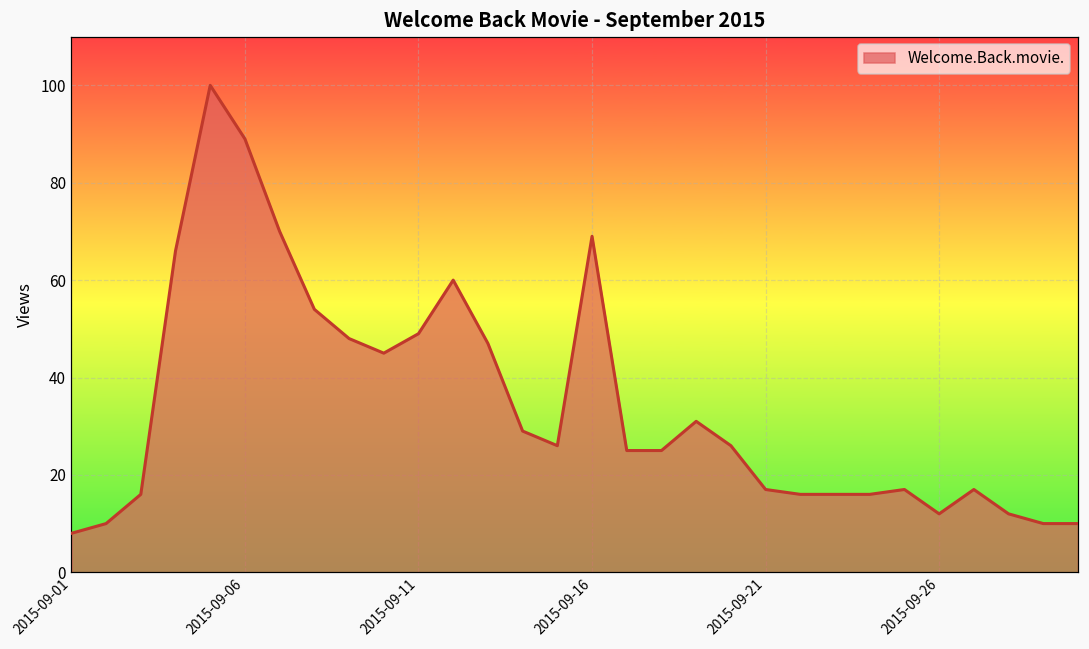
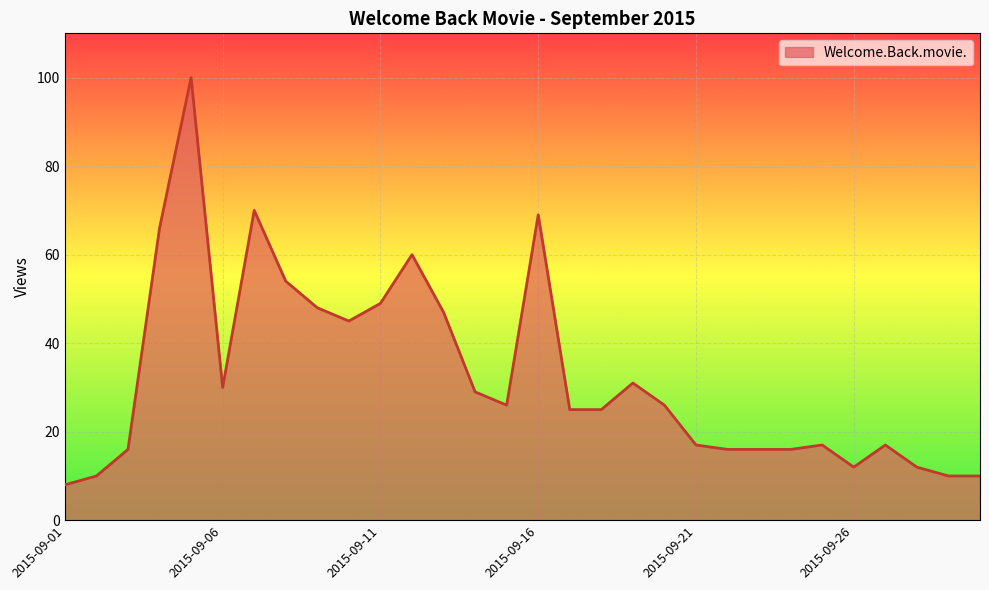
2015-09-06: 89 -> 30
